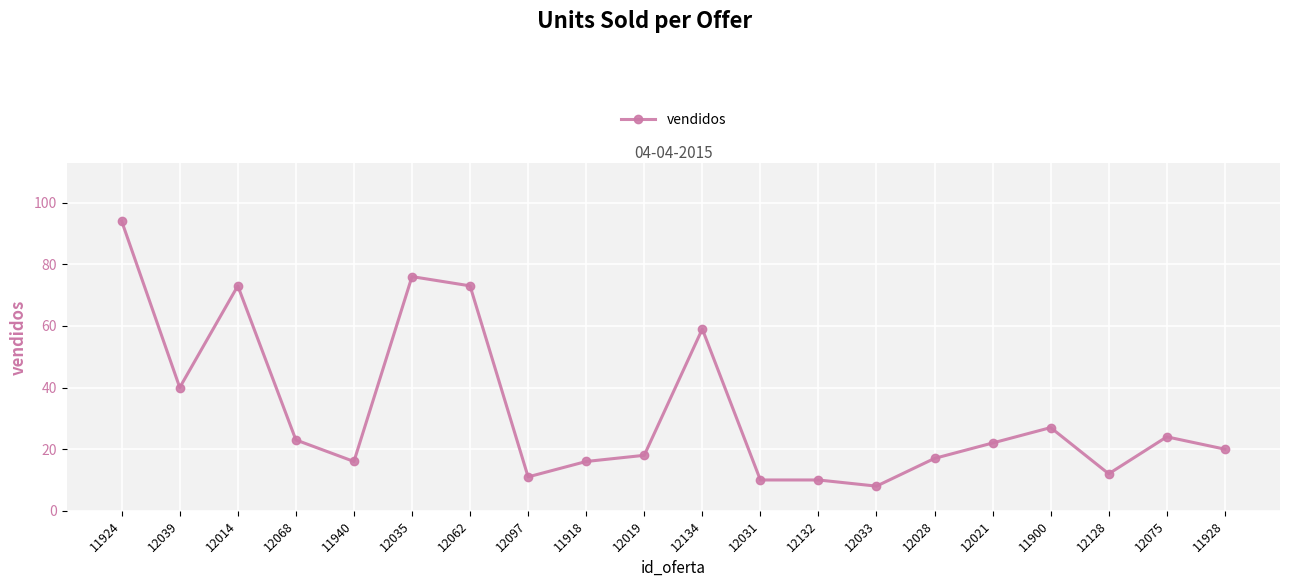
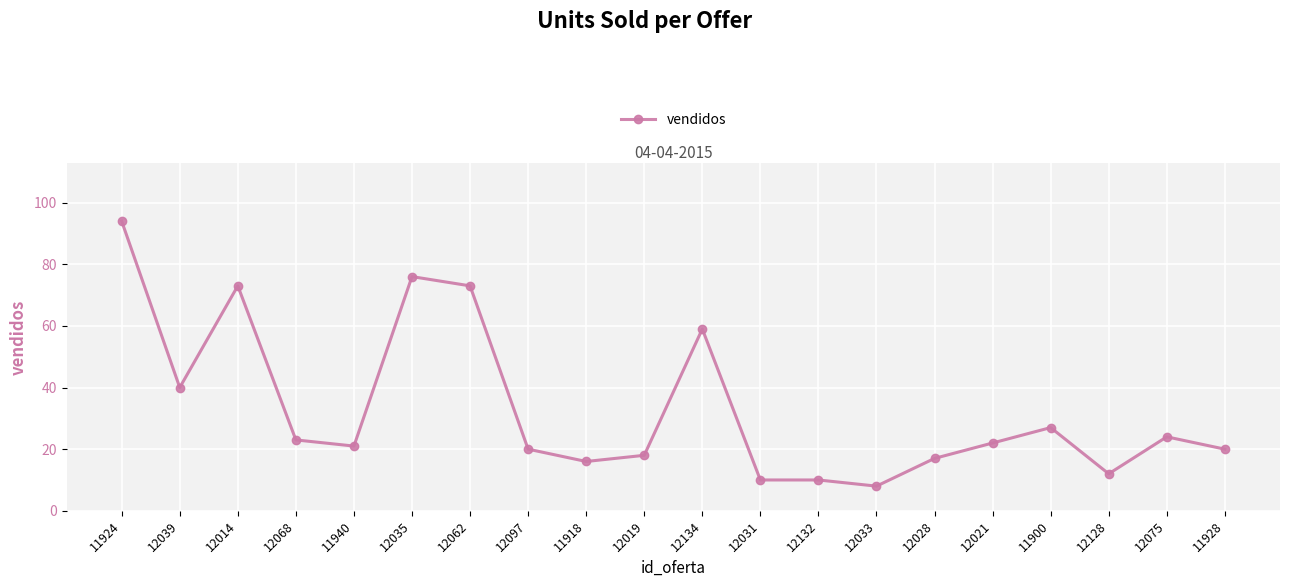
11940: 16 -> 21
12097: 11 -> 20
